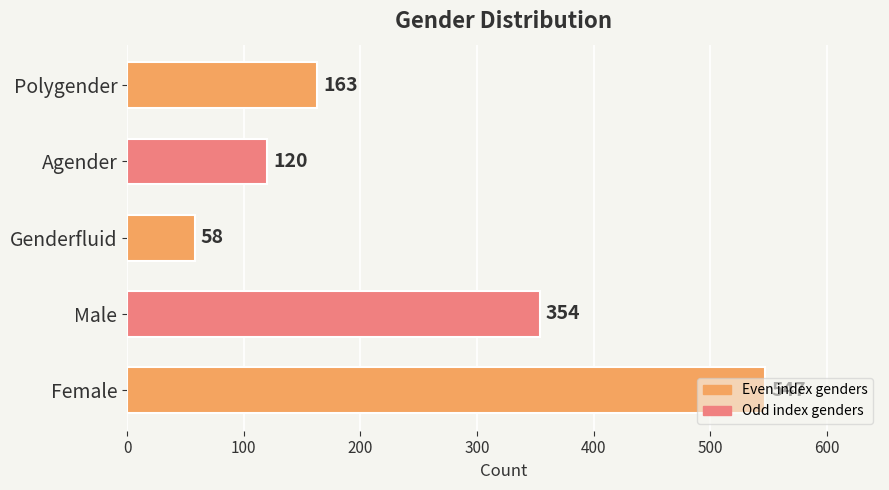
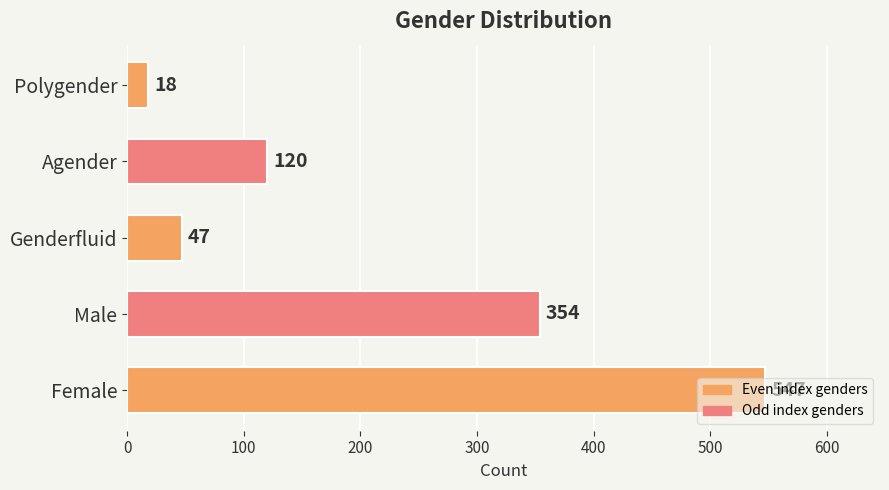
Polygender: 163 -> 18
Genderfluid: 58 -> 47
